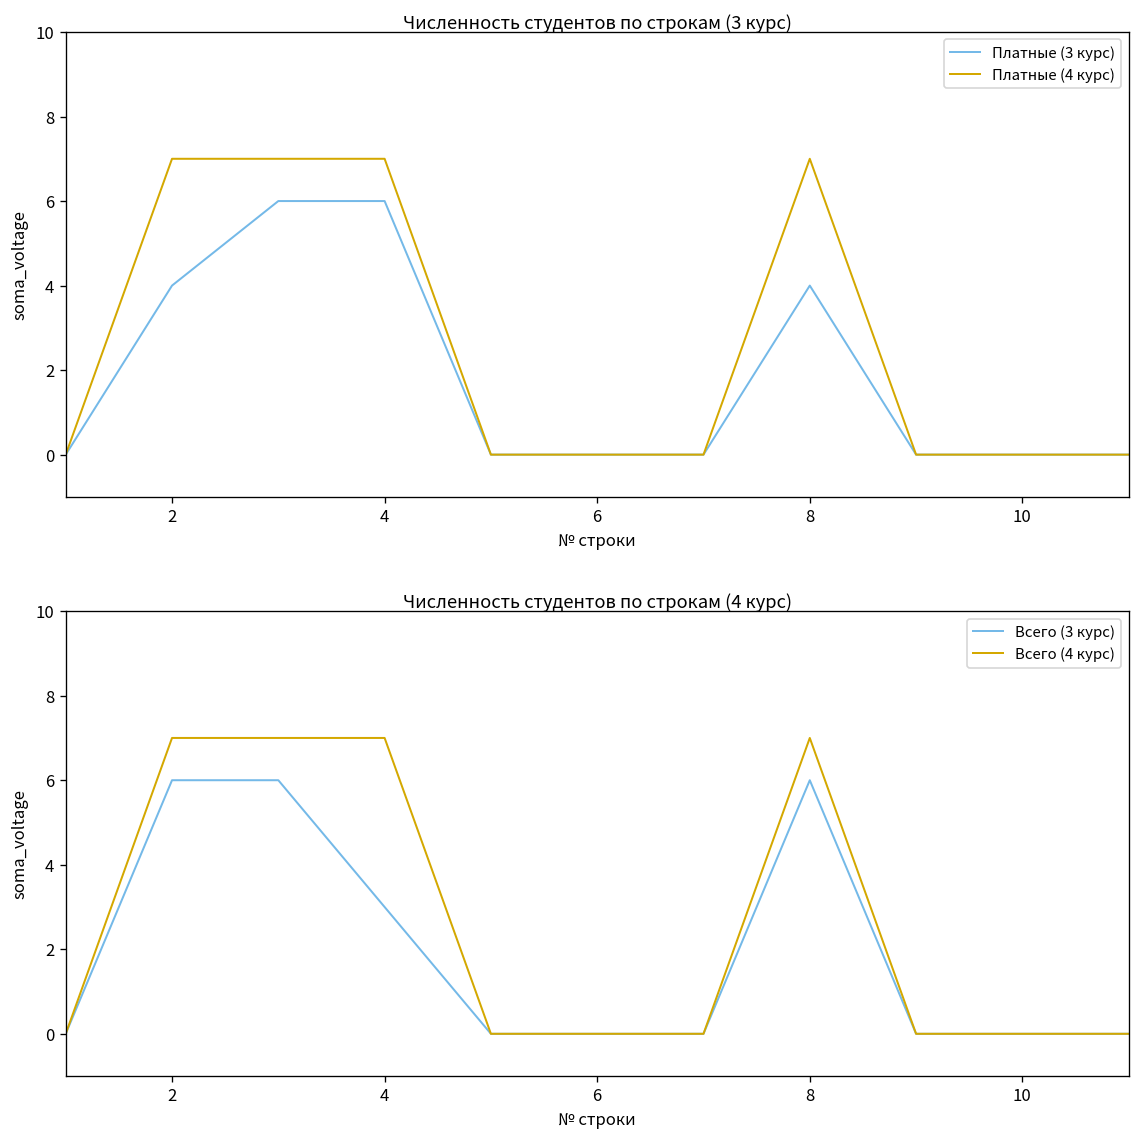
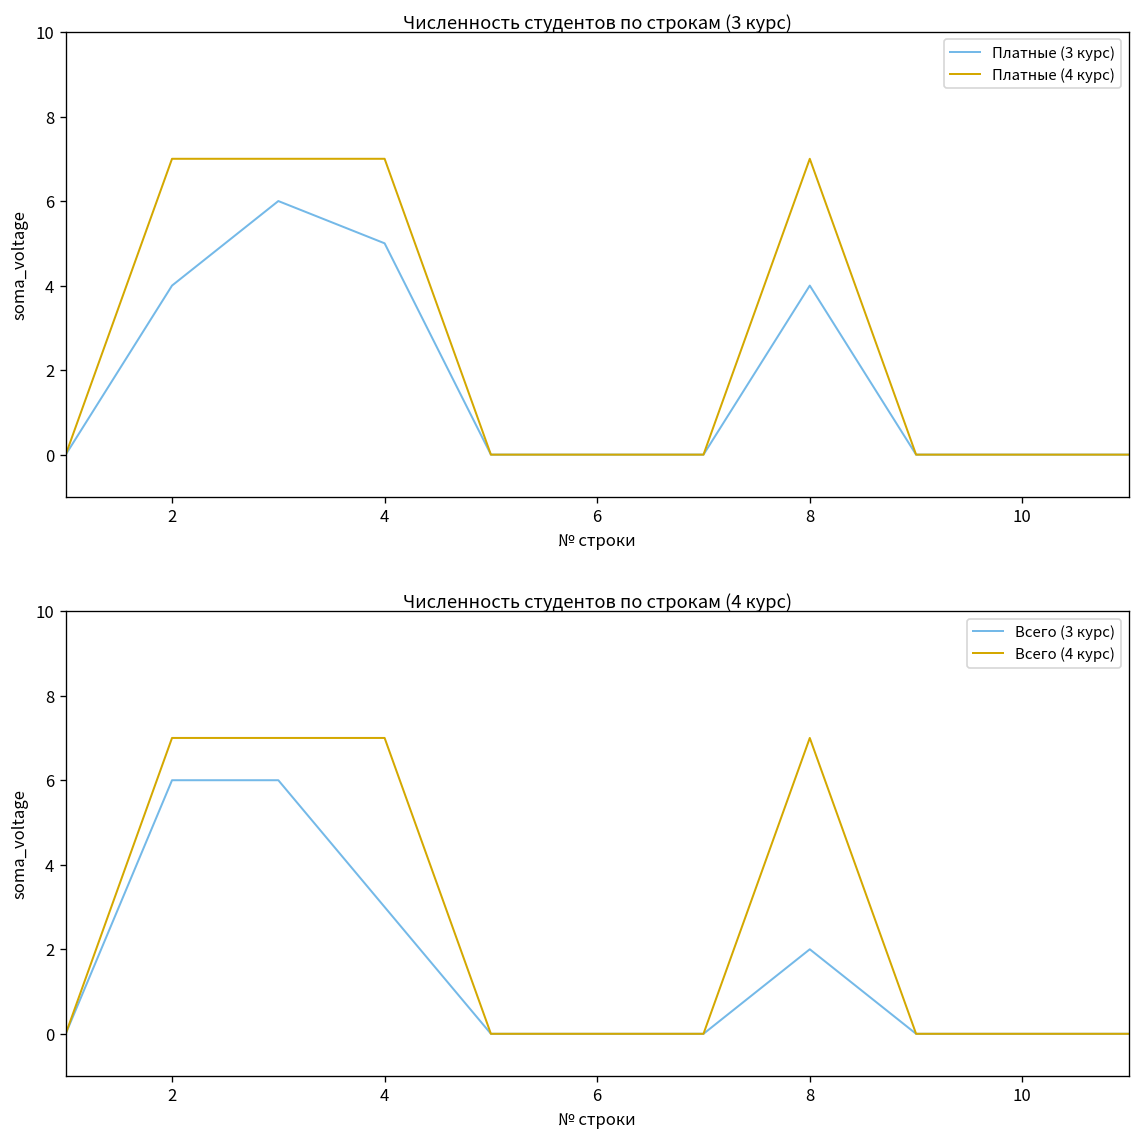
Численность студентов по строкам (3 курс), Платные (3 курс), 4: 6 -> 5
Численность студентов по строкам (4 курс), Всего (3 курс), 8: 6 -> 2
